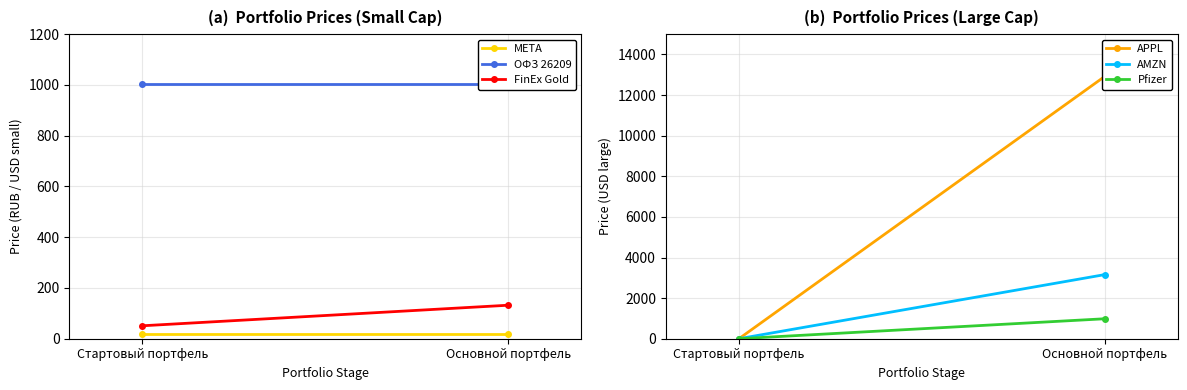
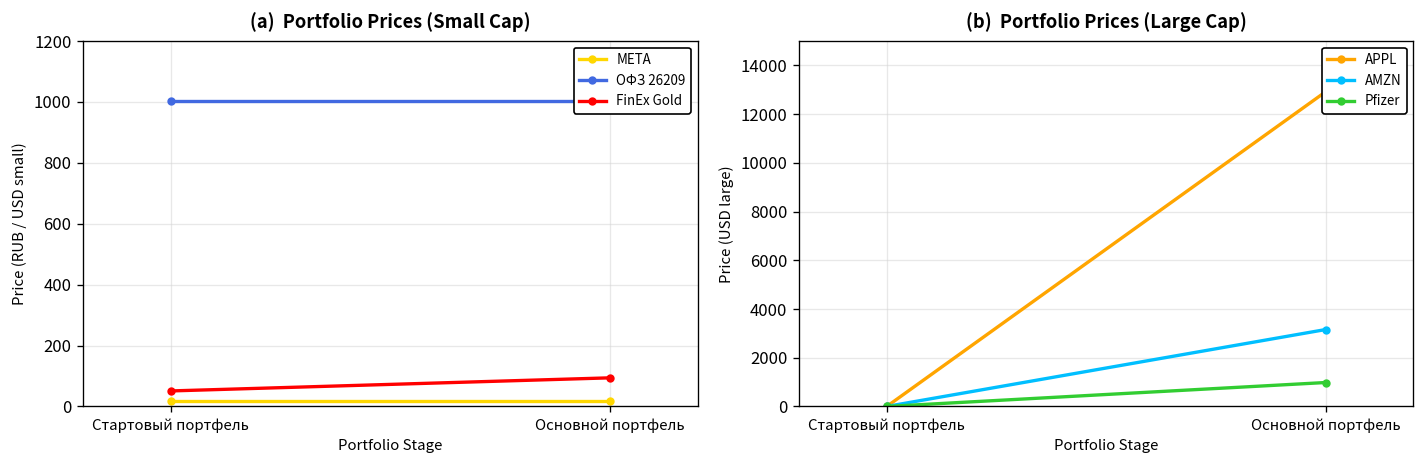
(a) Portfolio Prices (Small Cap), FinEx Gold, Основной портфель: 130 -> 90
